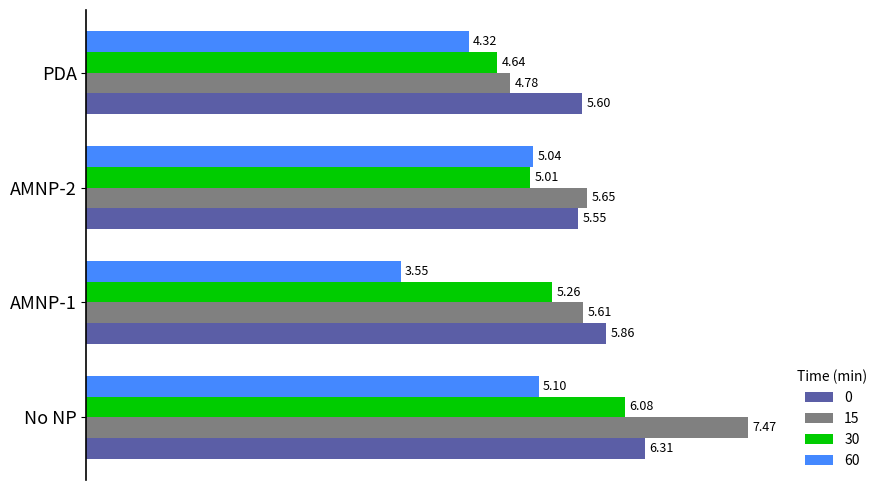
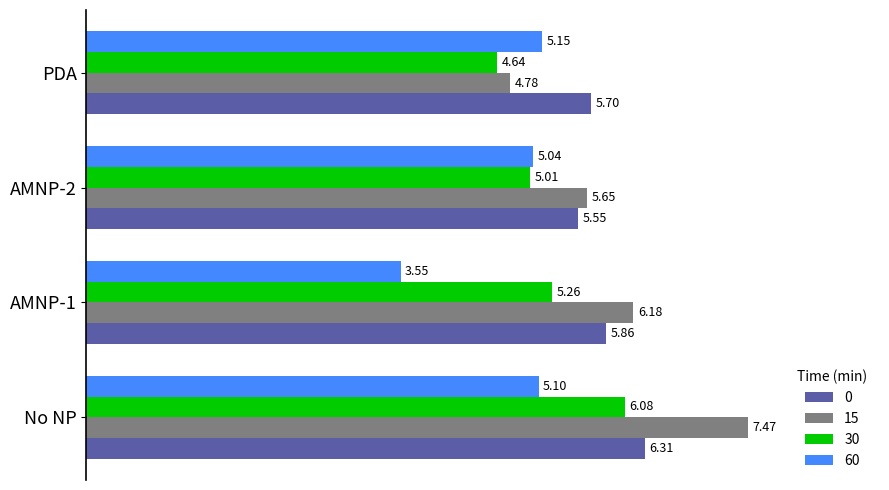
60, PDA: 4.32 -> 5.15
0, PDA: 5.60 -> 5.70
15, AMNP-1: 5.61 -> 6.18
